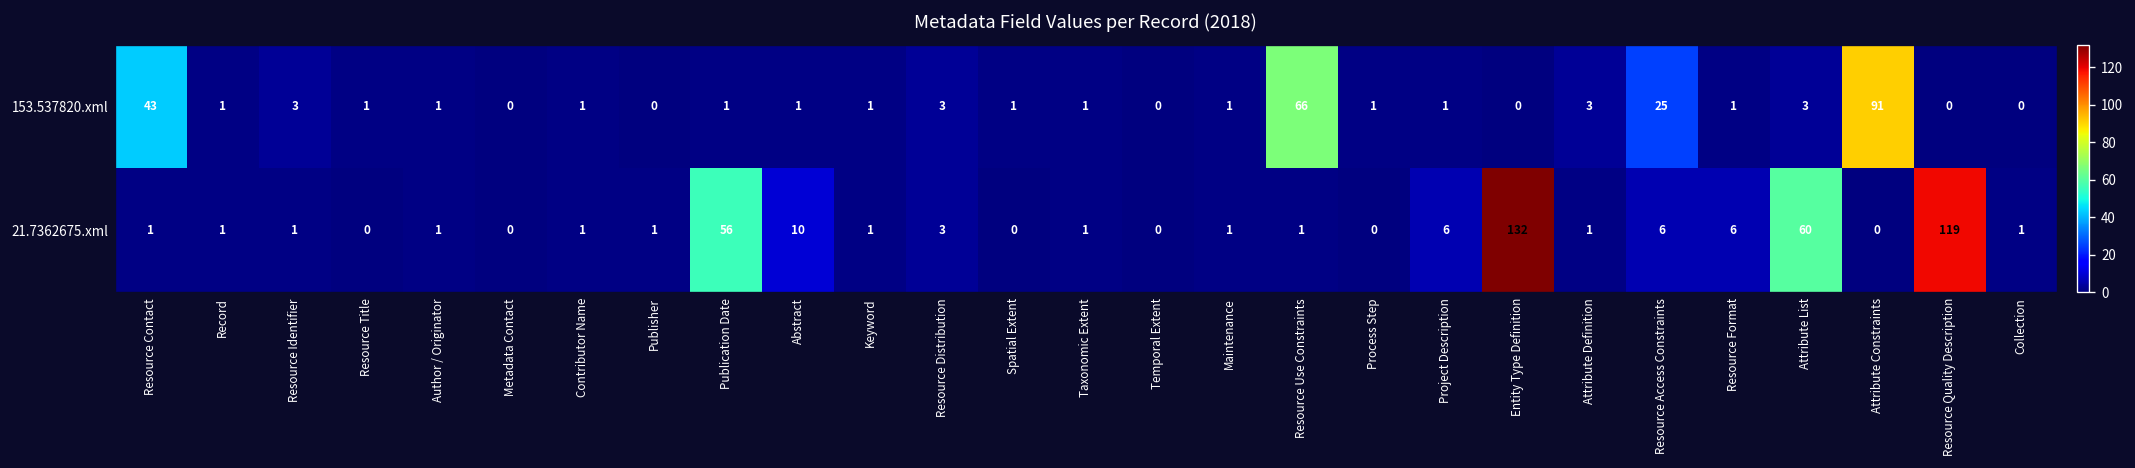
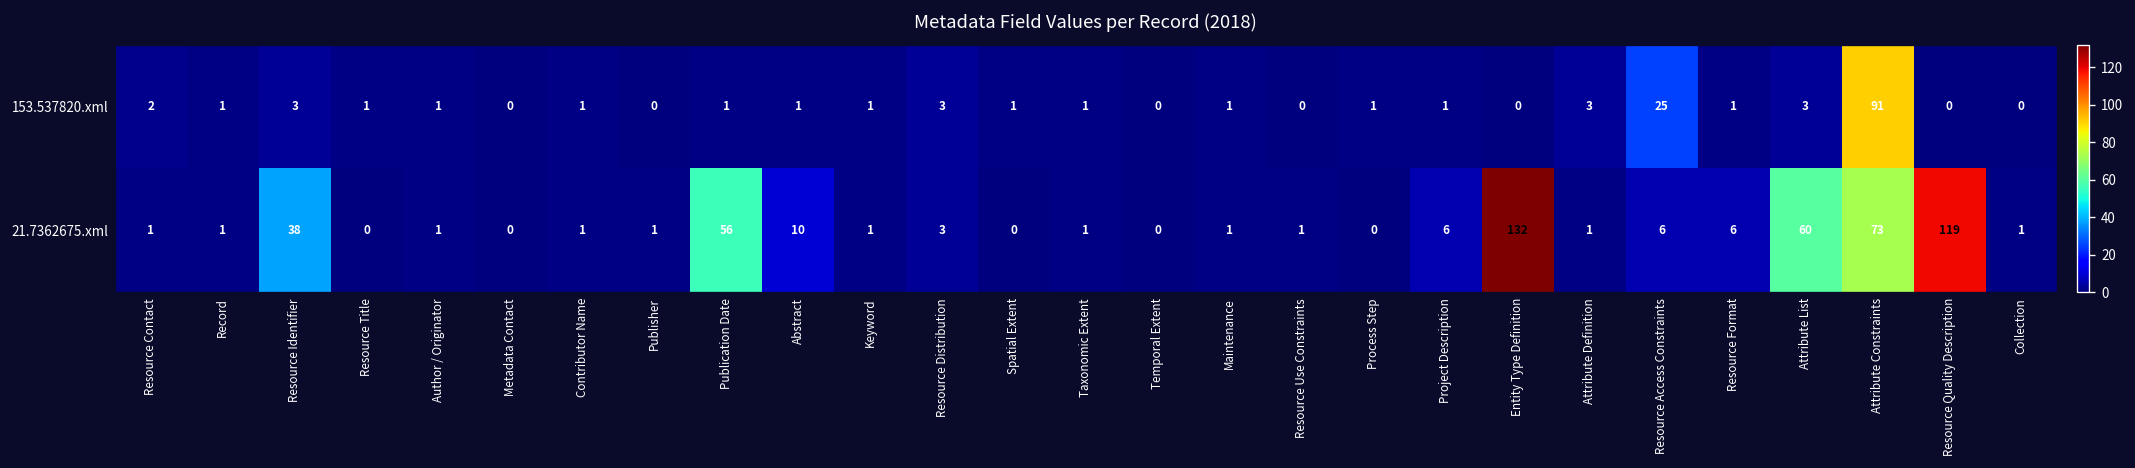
153.537820.xml, Resource Contact: 43 -> 2
153.537820.xml, Resource Use Constraints: 66 -> 0
21.7362675.xml, Resource Identifier: 1 -> 38
21.7362675.xml, Attribute Constraints: 0 -> 73
